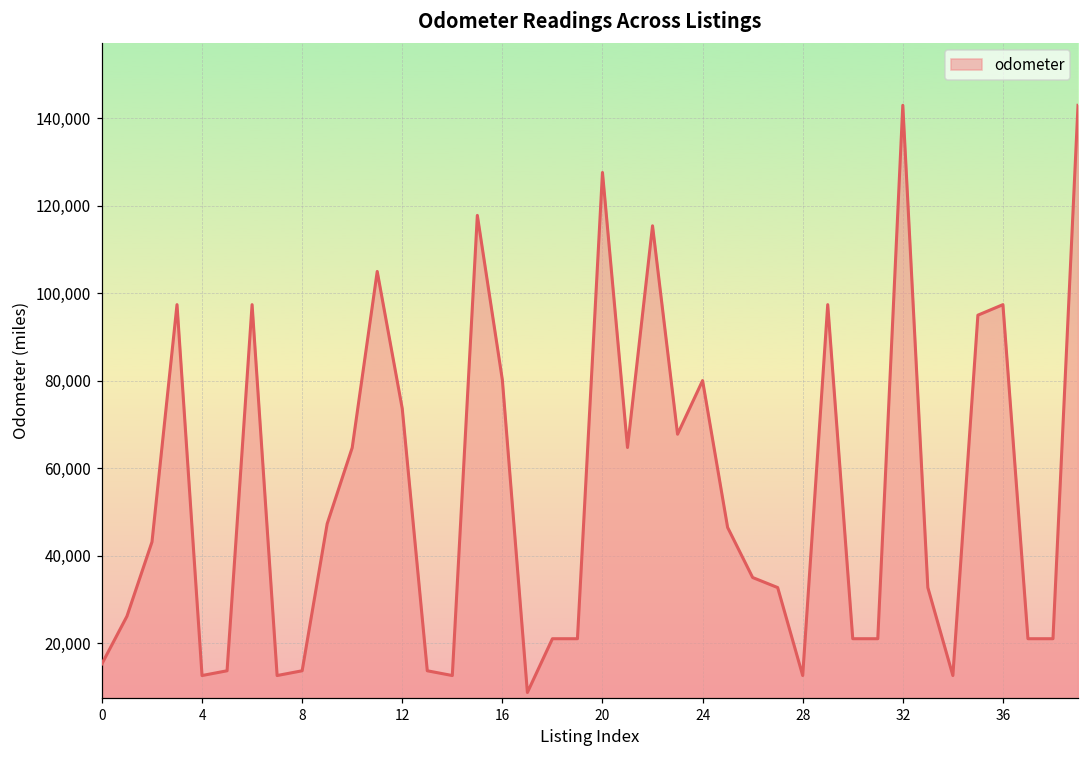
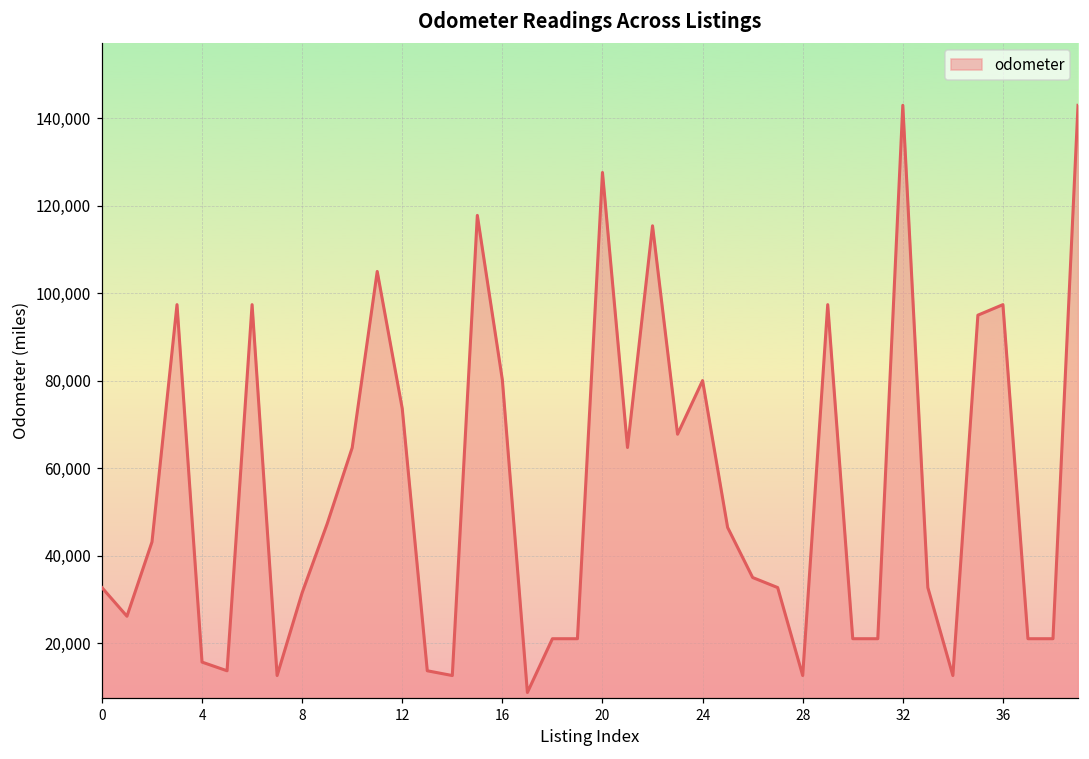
0: 15,000 -> 33,000
4: 13,000 -> 16,000
8: 14,000 -> 32,000
